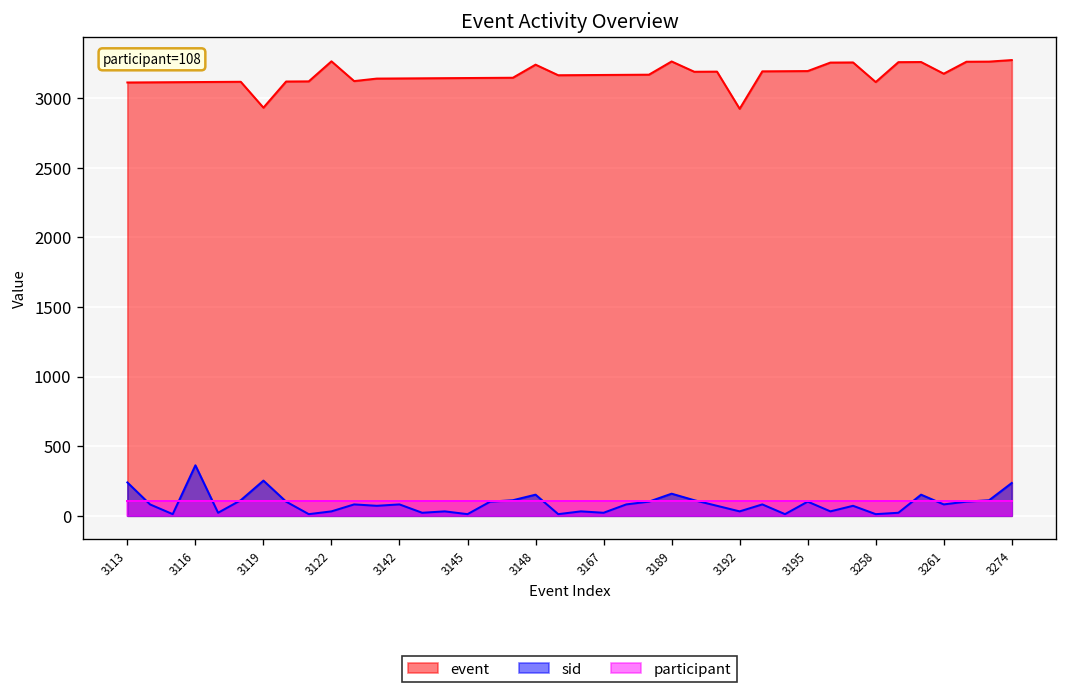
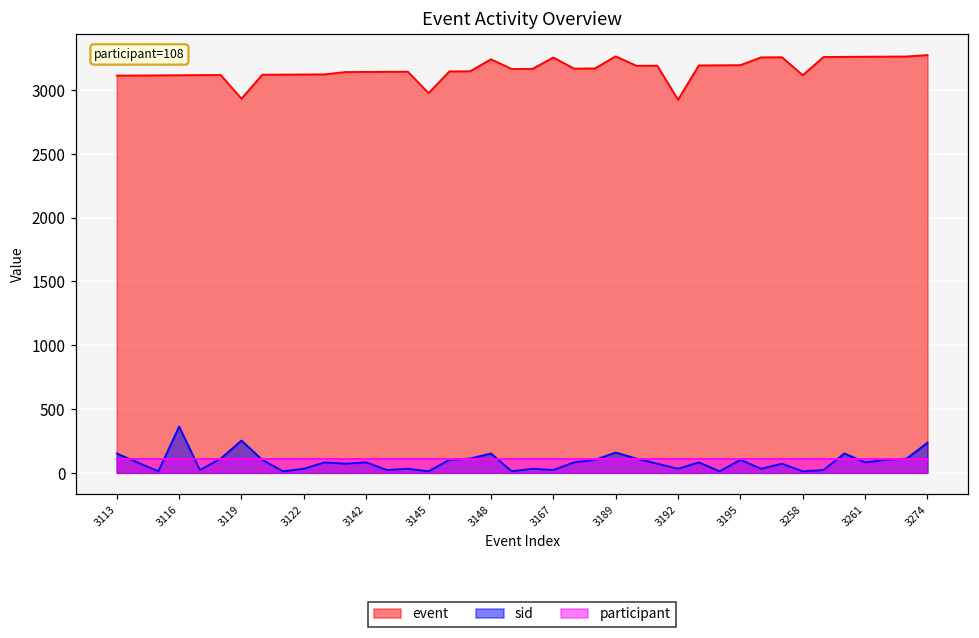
sid, 3113: 240 -> 150
event, 3122: 3270 -> 3120
event, 3145: 3150 -> 2980
event, 3167: 3170 -> 3260
event, 3261: 3180 -> 3260
